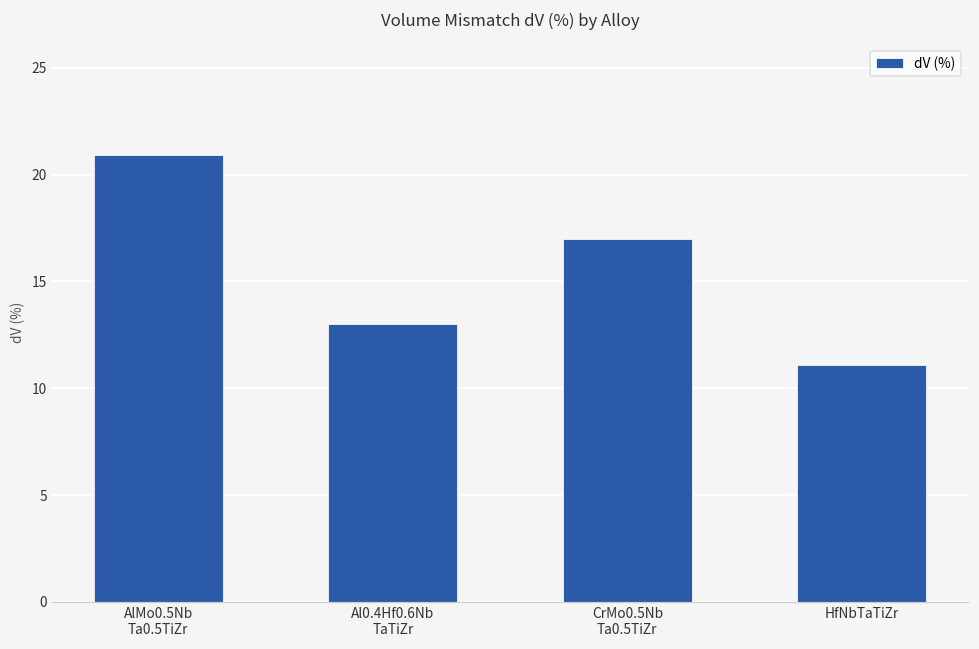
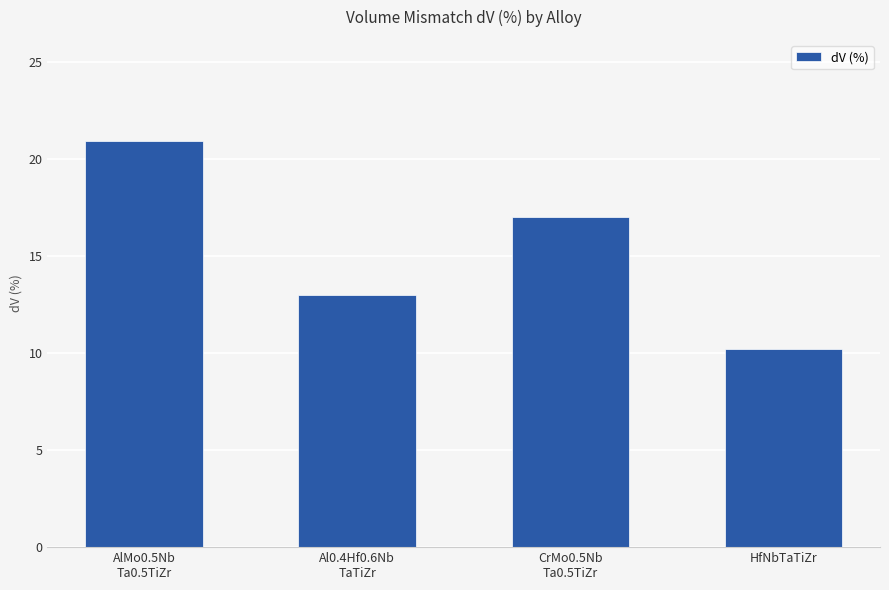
HfNbTaTiZr: 11.1 -> 10.2
